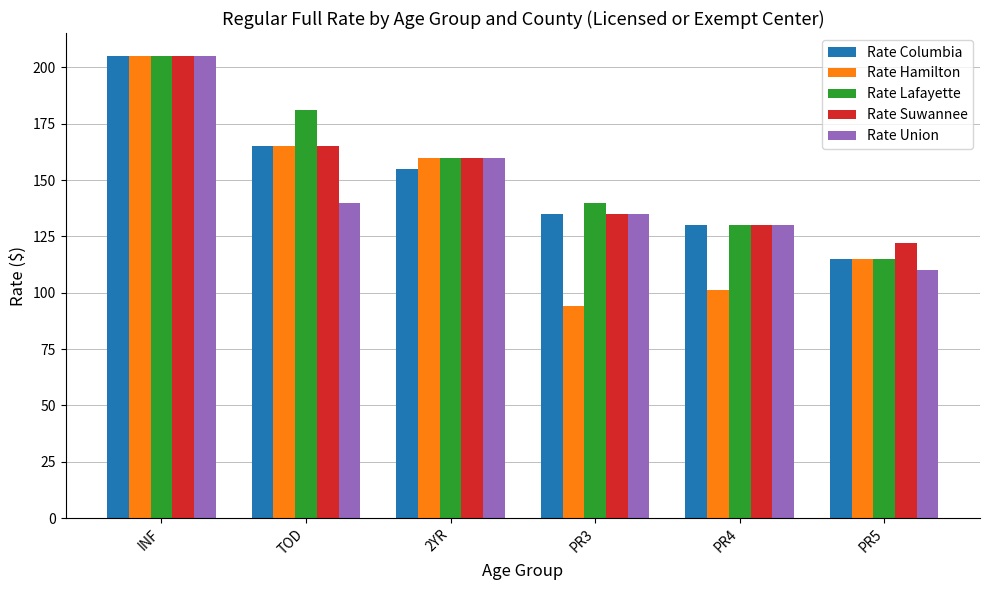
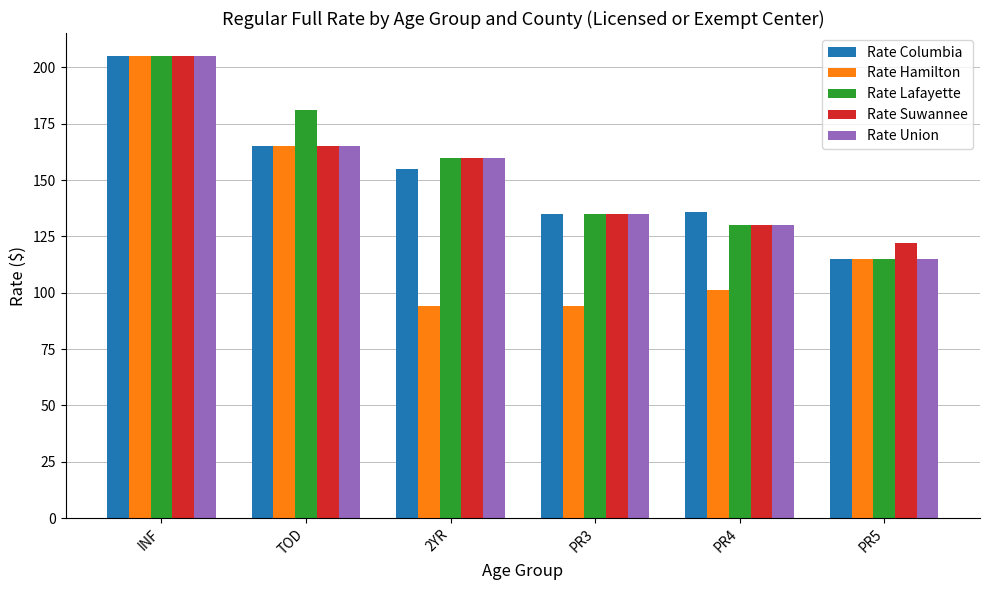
Rate Union, TOD: 140 -> 165
Rate Hamilton, 2YR: 160 -> 94
Rate Lafayette, PR3: 140 -> 135
Rate Columbia, PR4: 130 -> 136
Rate Union, PR5: 110 -> 115
